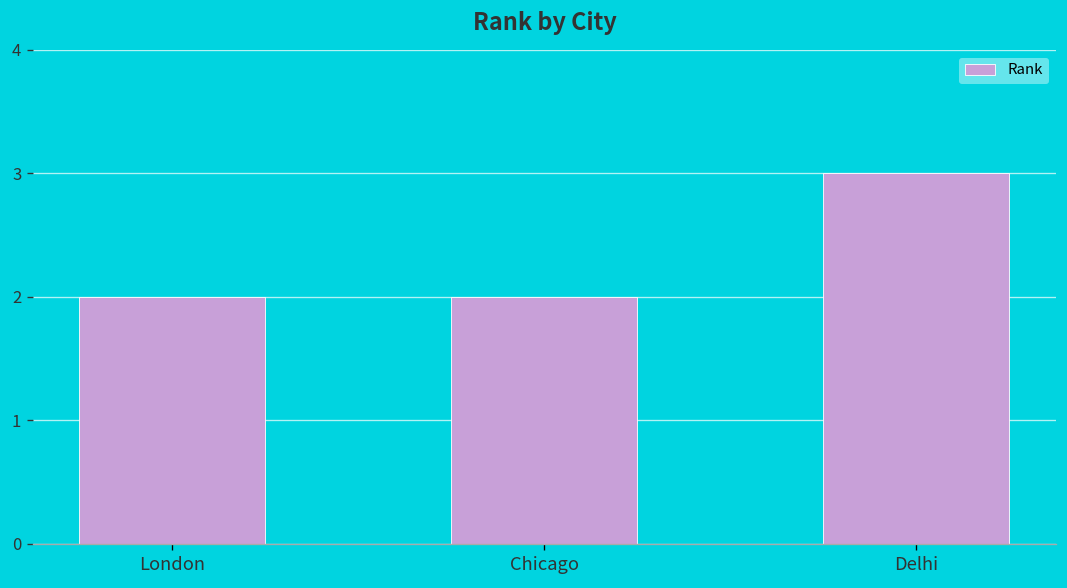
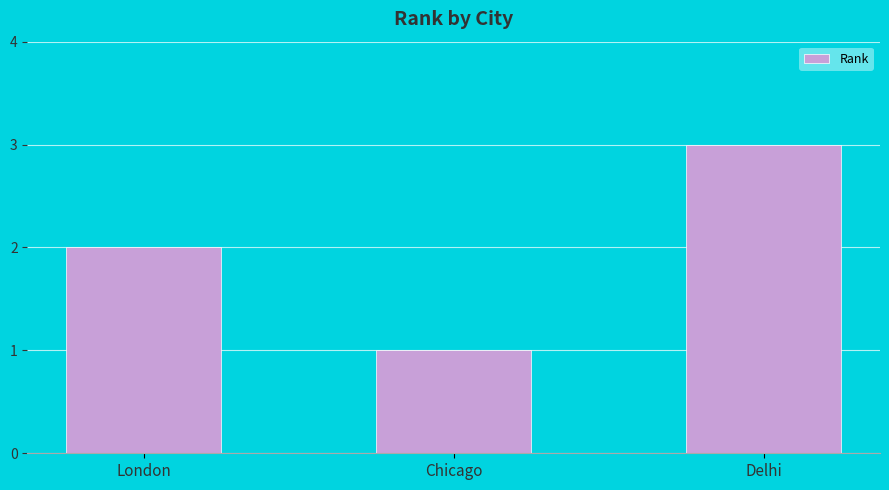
Chicago: 2 -> 1
